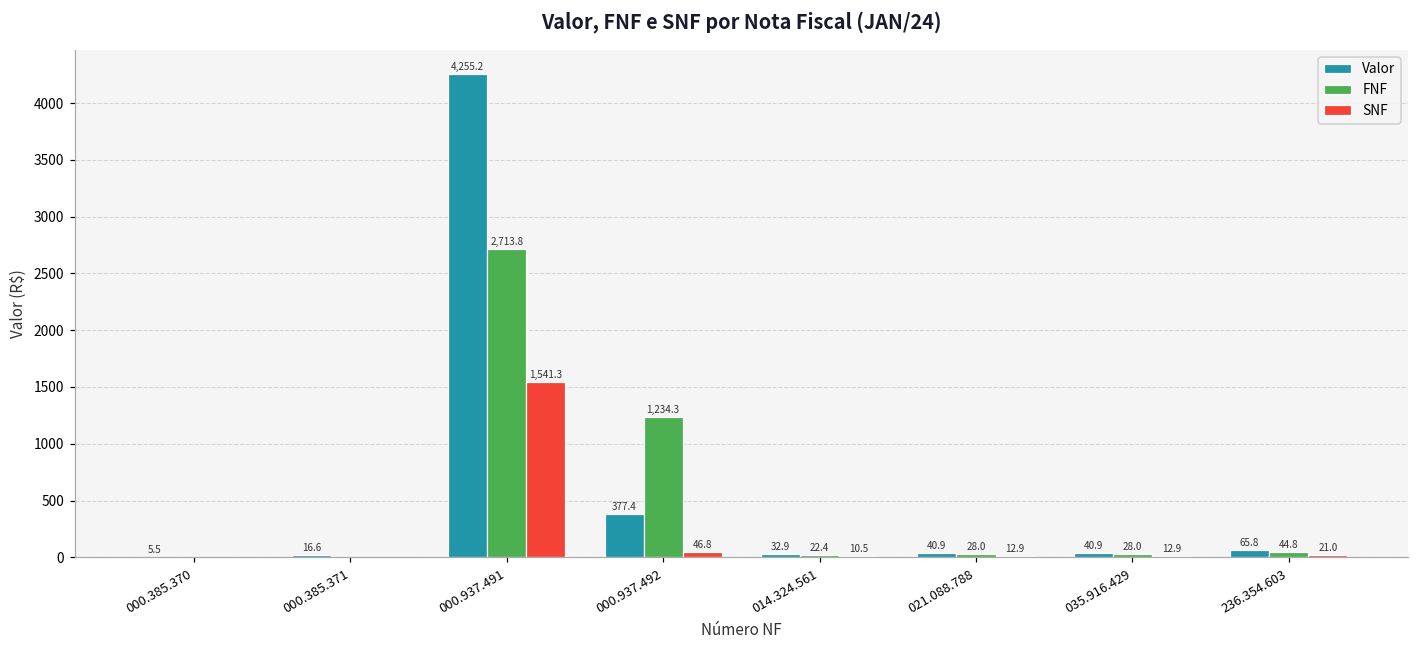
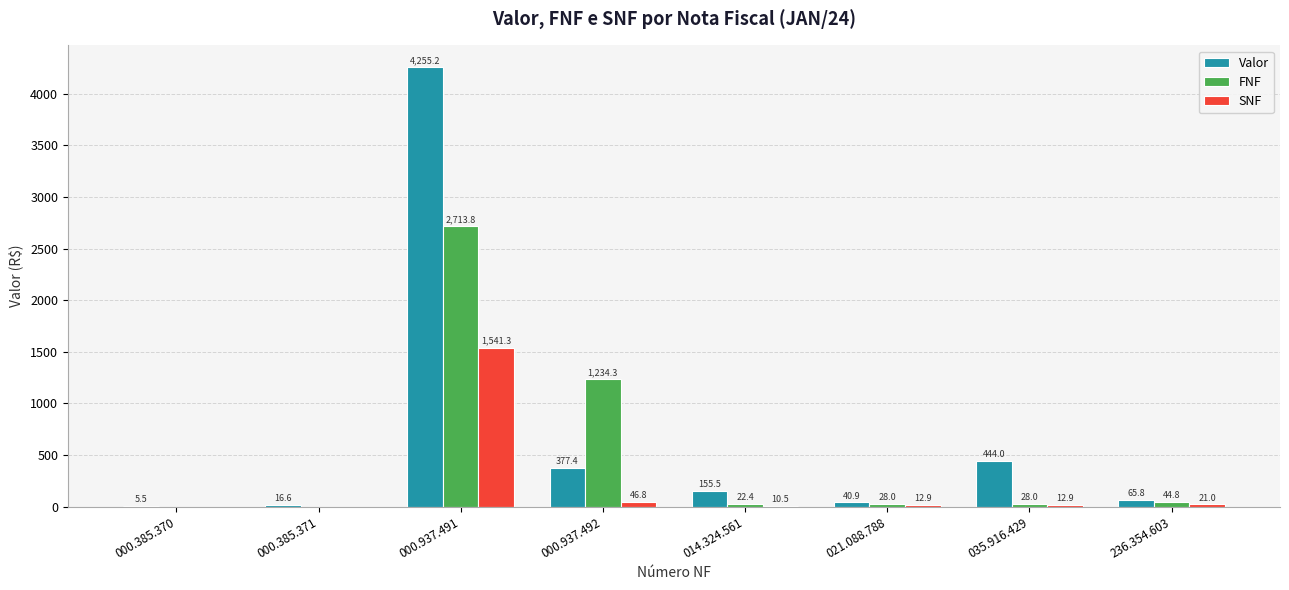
Valor, 014.324.561: 32.9 -> 155.5
Valor, 035.916.429: 40.9 -> 444.0
